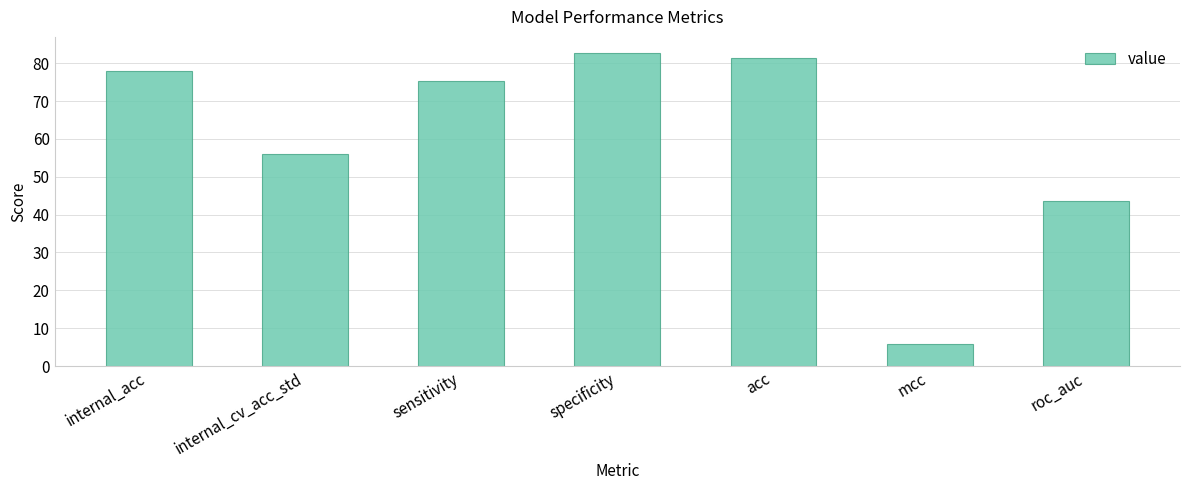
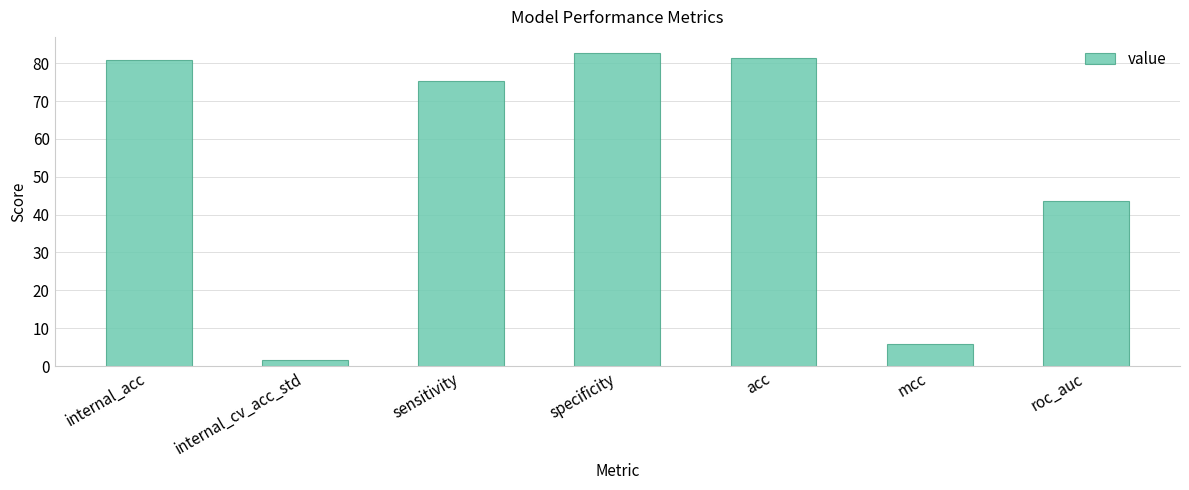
internal_acc: 78 -> 81
internal_cv_acc_std: 56 -> 2
